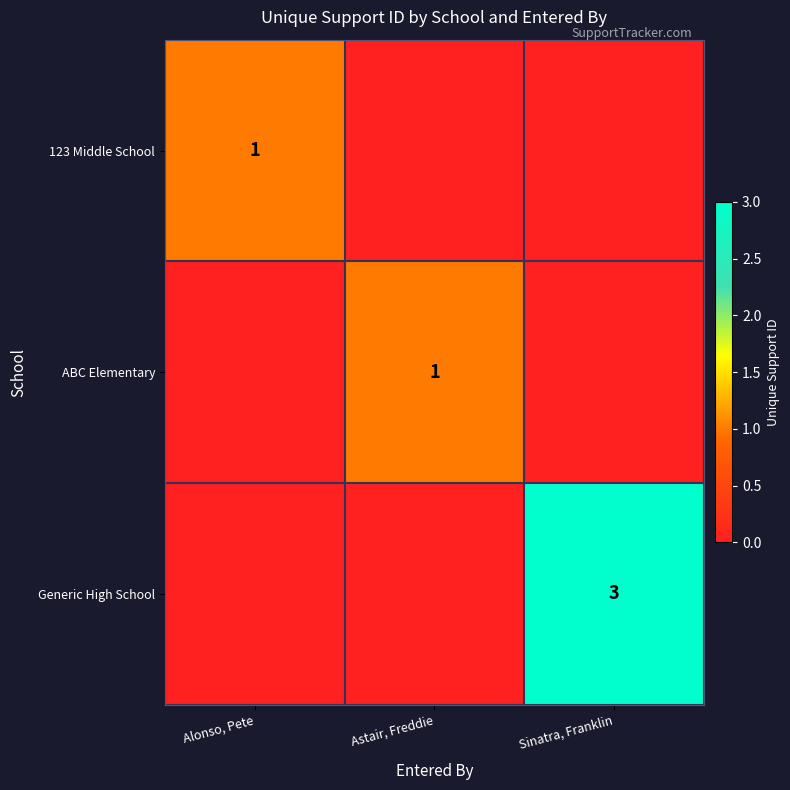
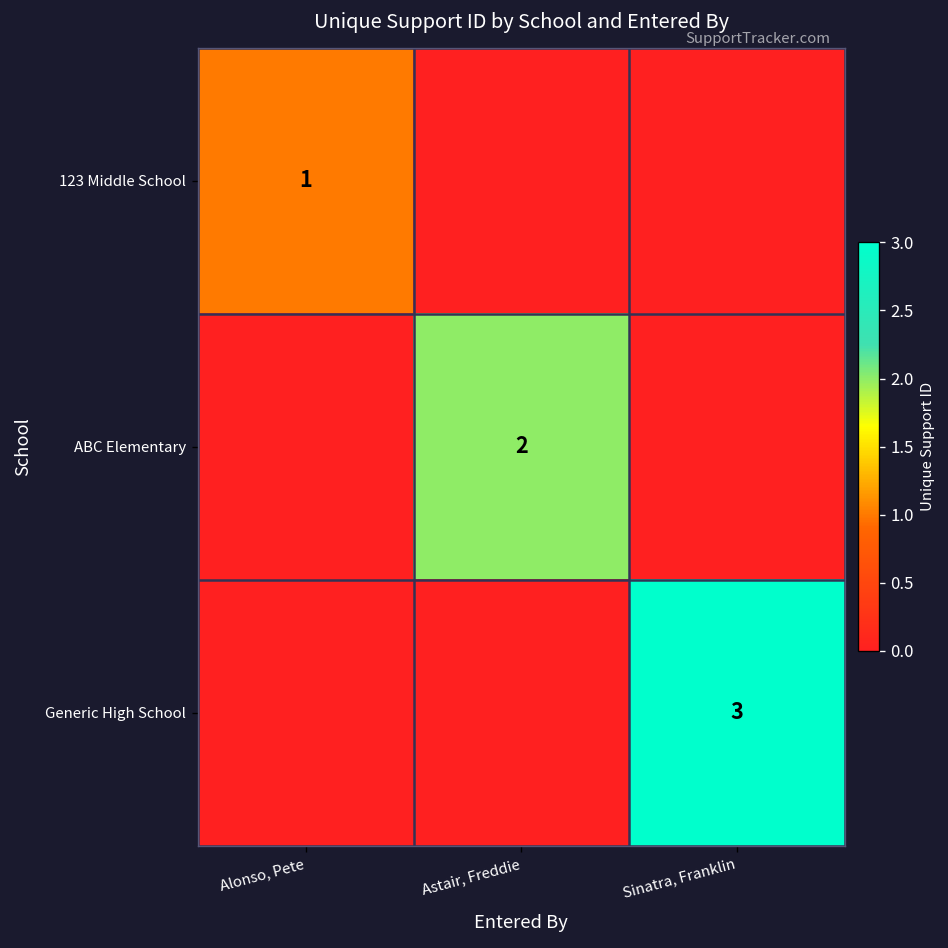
ABC Elementary, Astair, Freddie: 1 -> 2
